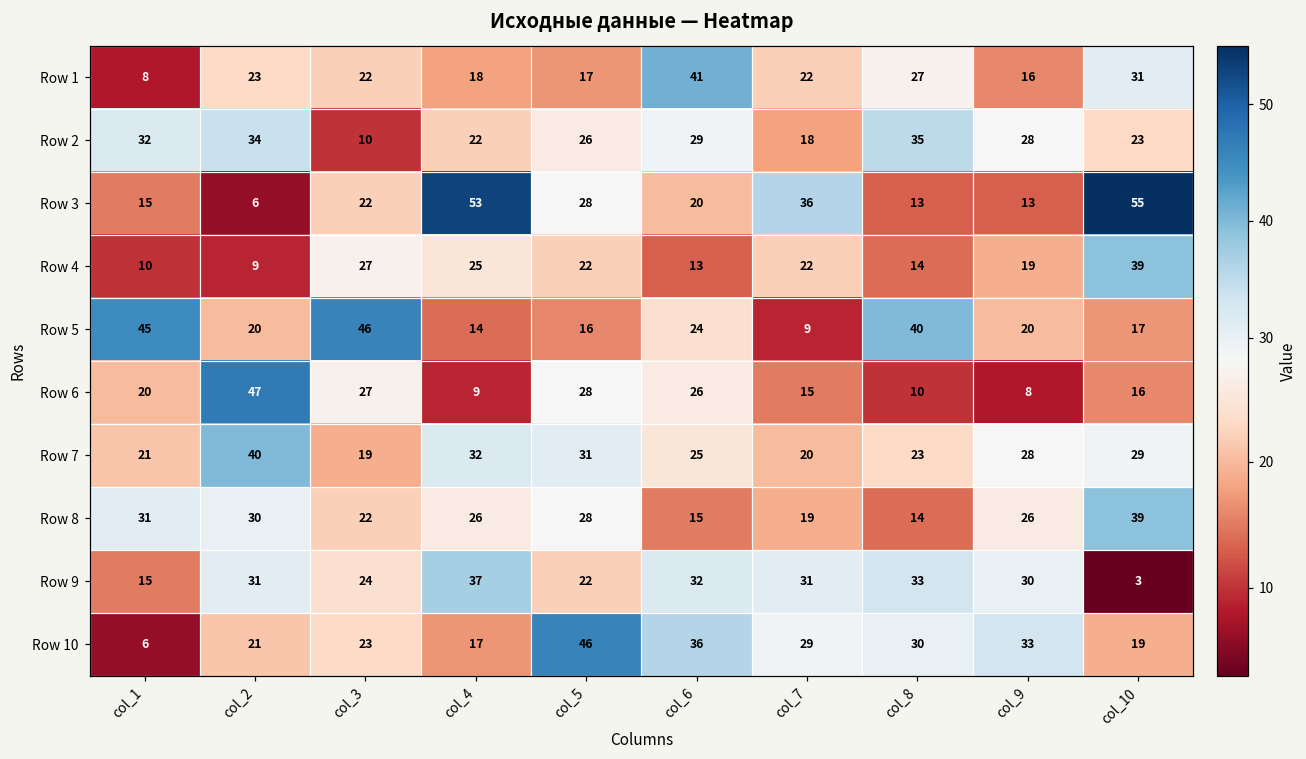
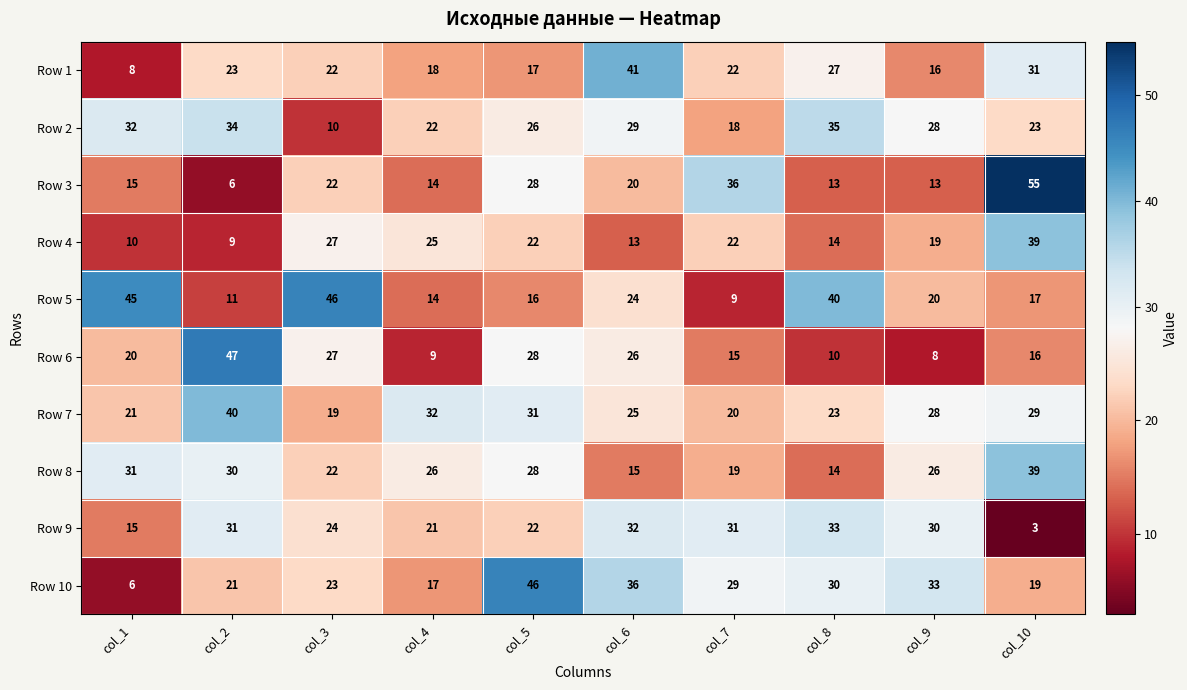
Row 3, col_4: 53 -> 14
Row 5, col_2: 20 -> 11
Row 9, col_4: 37 -> 21
